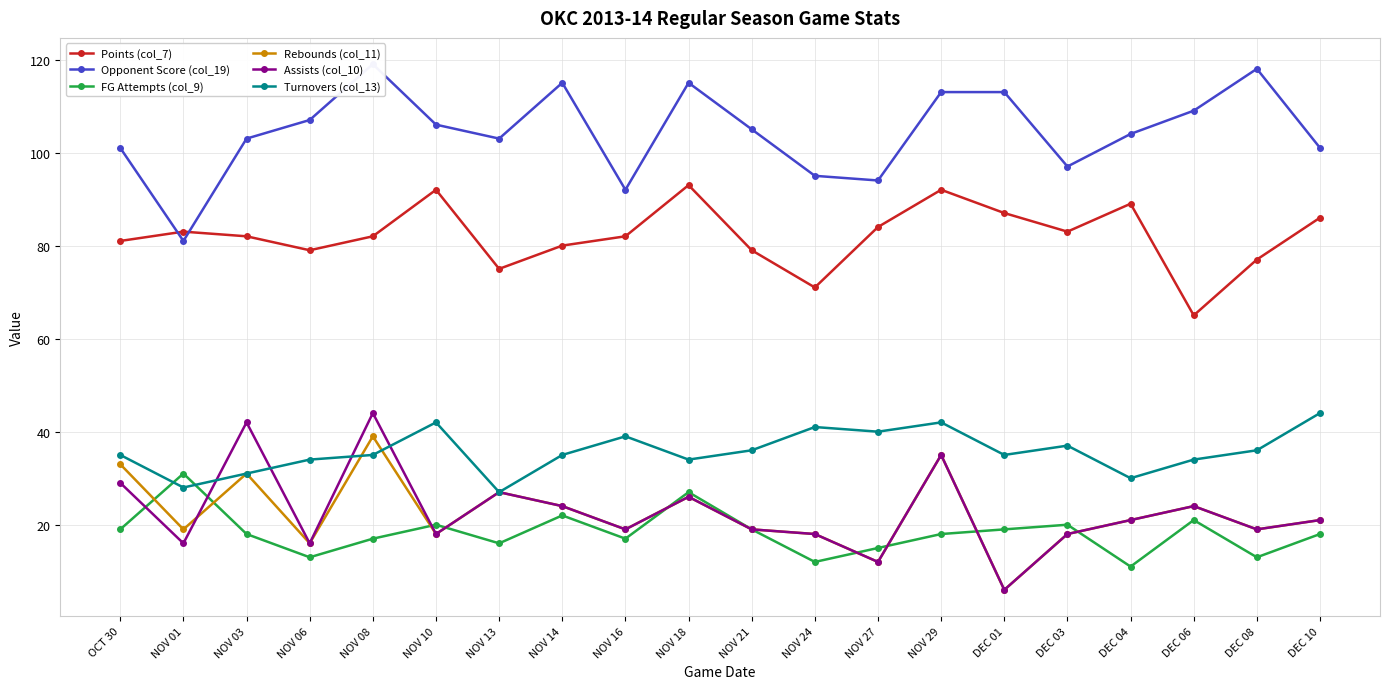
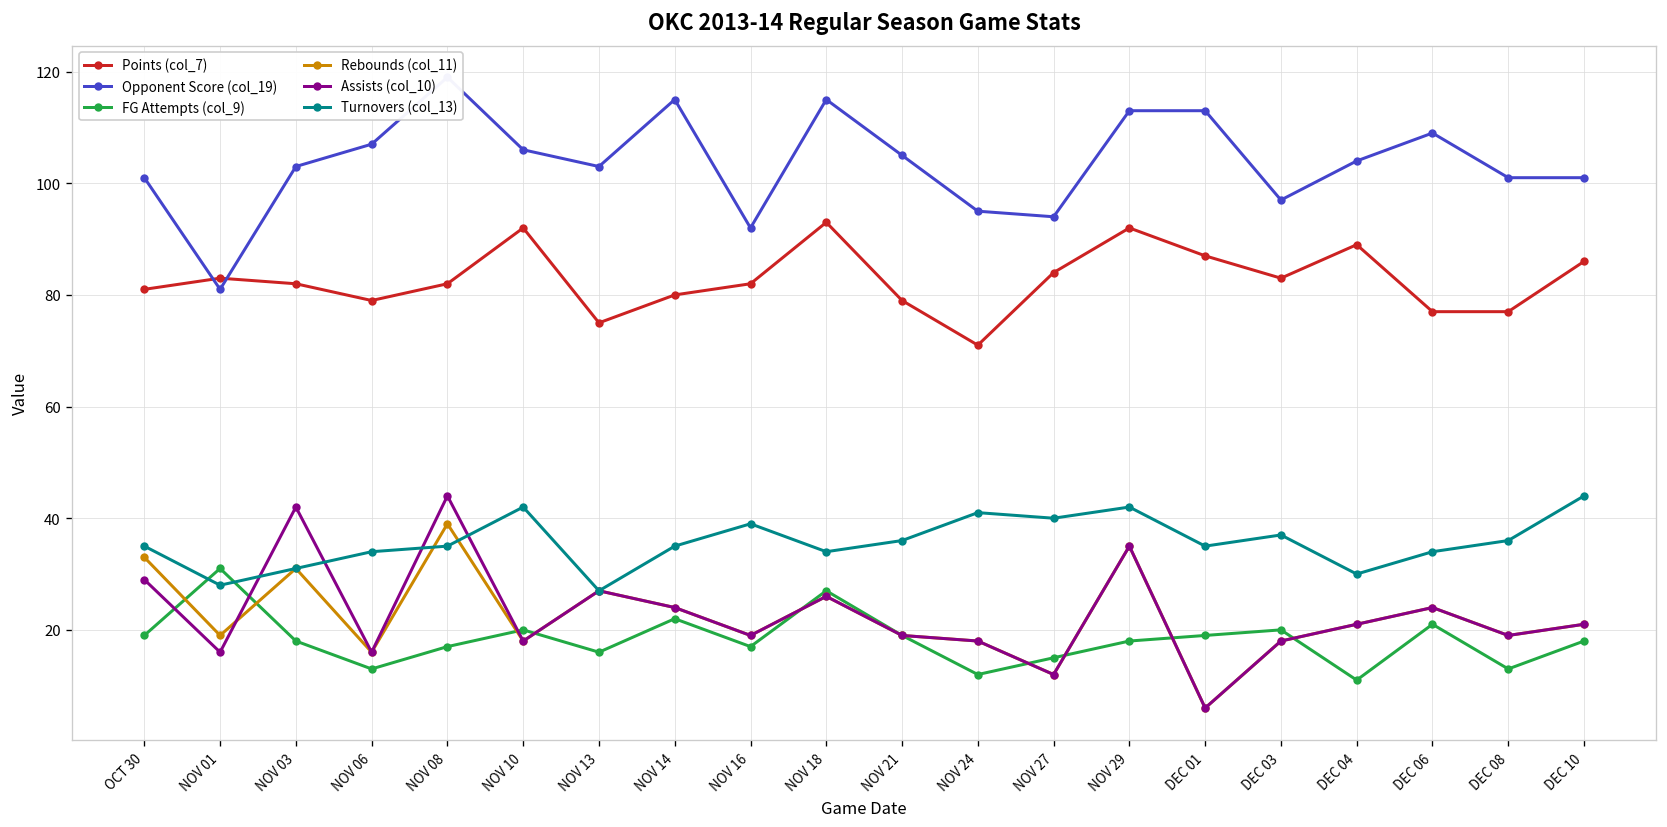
Points (col_7), DEC 06: 65 -> 77
Opponent Score (col_19), DEC 08: 118 -> 101
